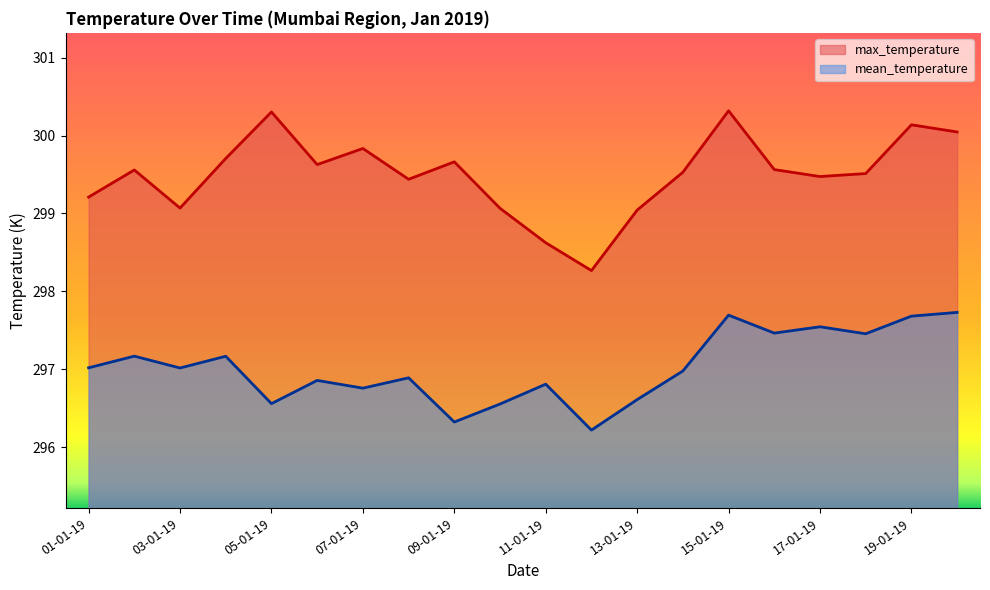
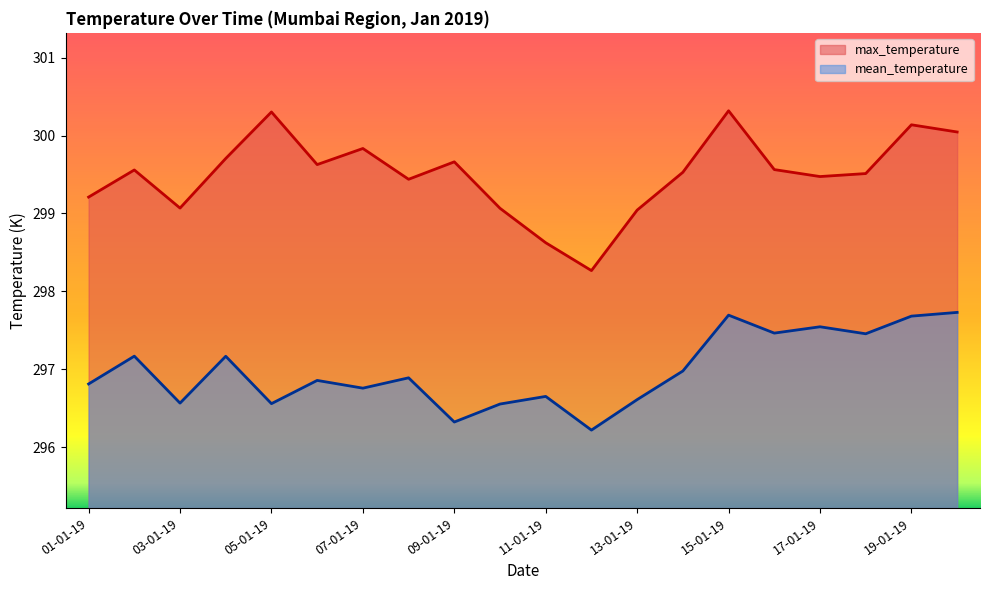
mean_temperature, 01-01-19: 297.0 -> 296.8
mean_temperature, 03-01-19: 297.0 -> 296.6
mean_temperature, 11-01-19: 296.8 -> 296.7
